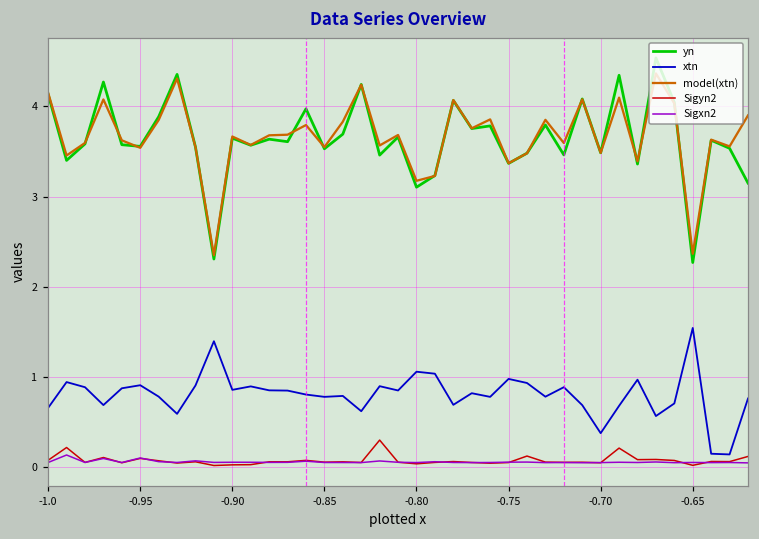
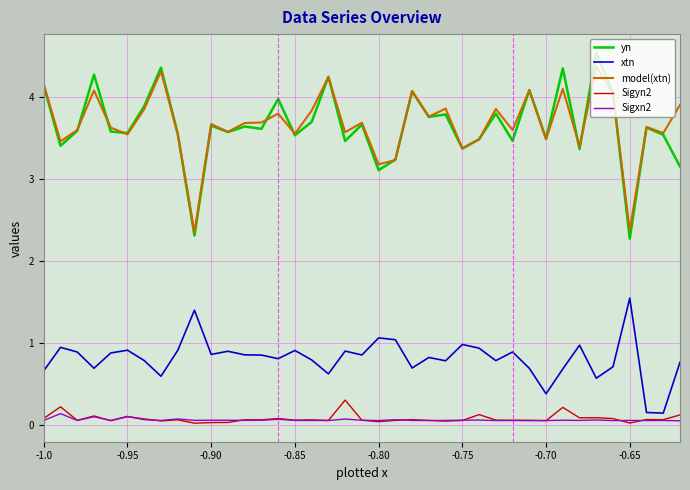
xtn, -0.85: 0.8 -> 0.9
